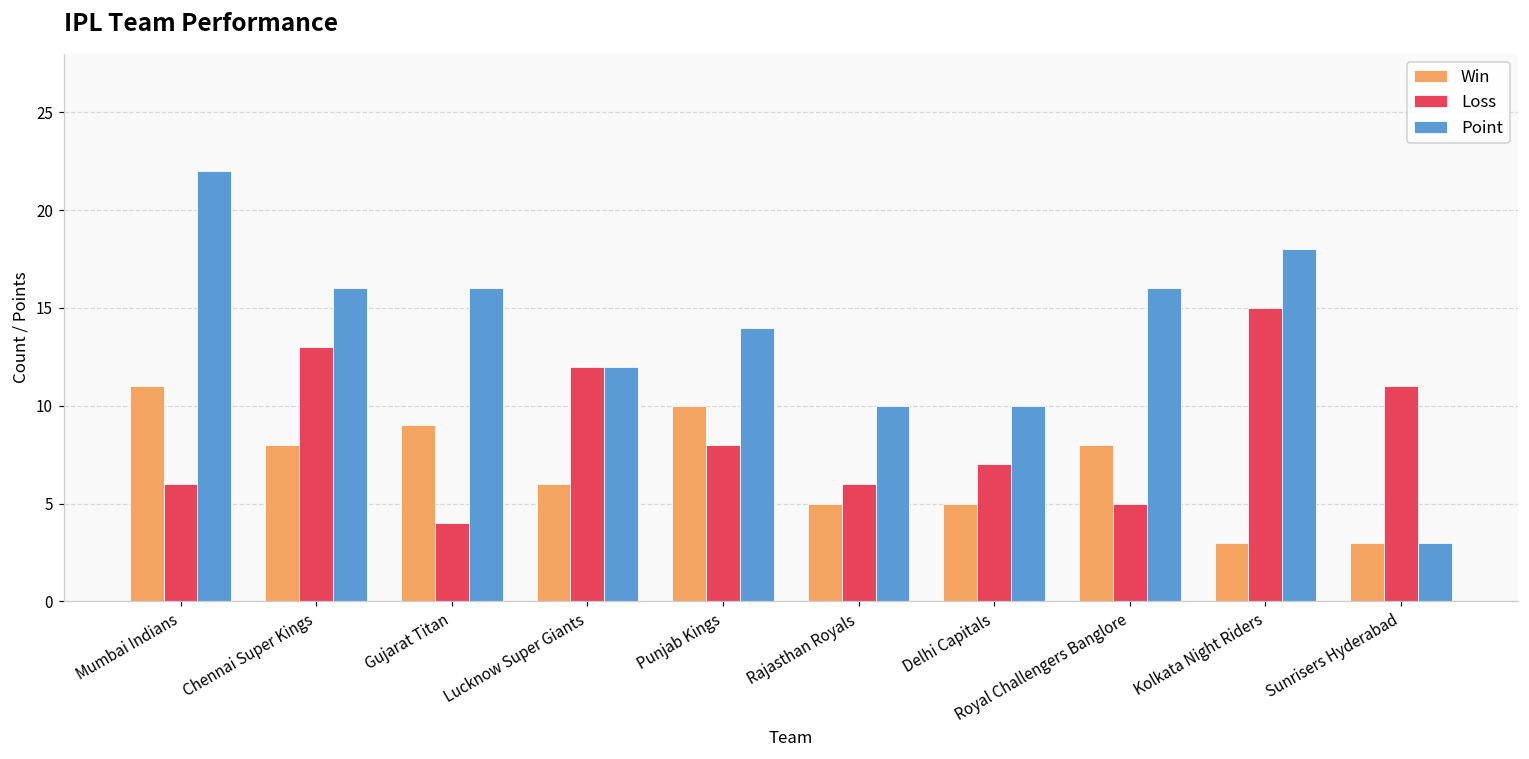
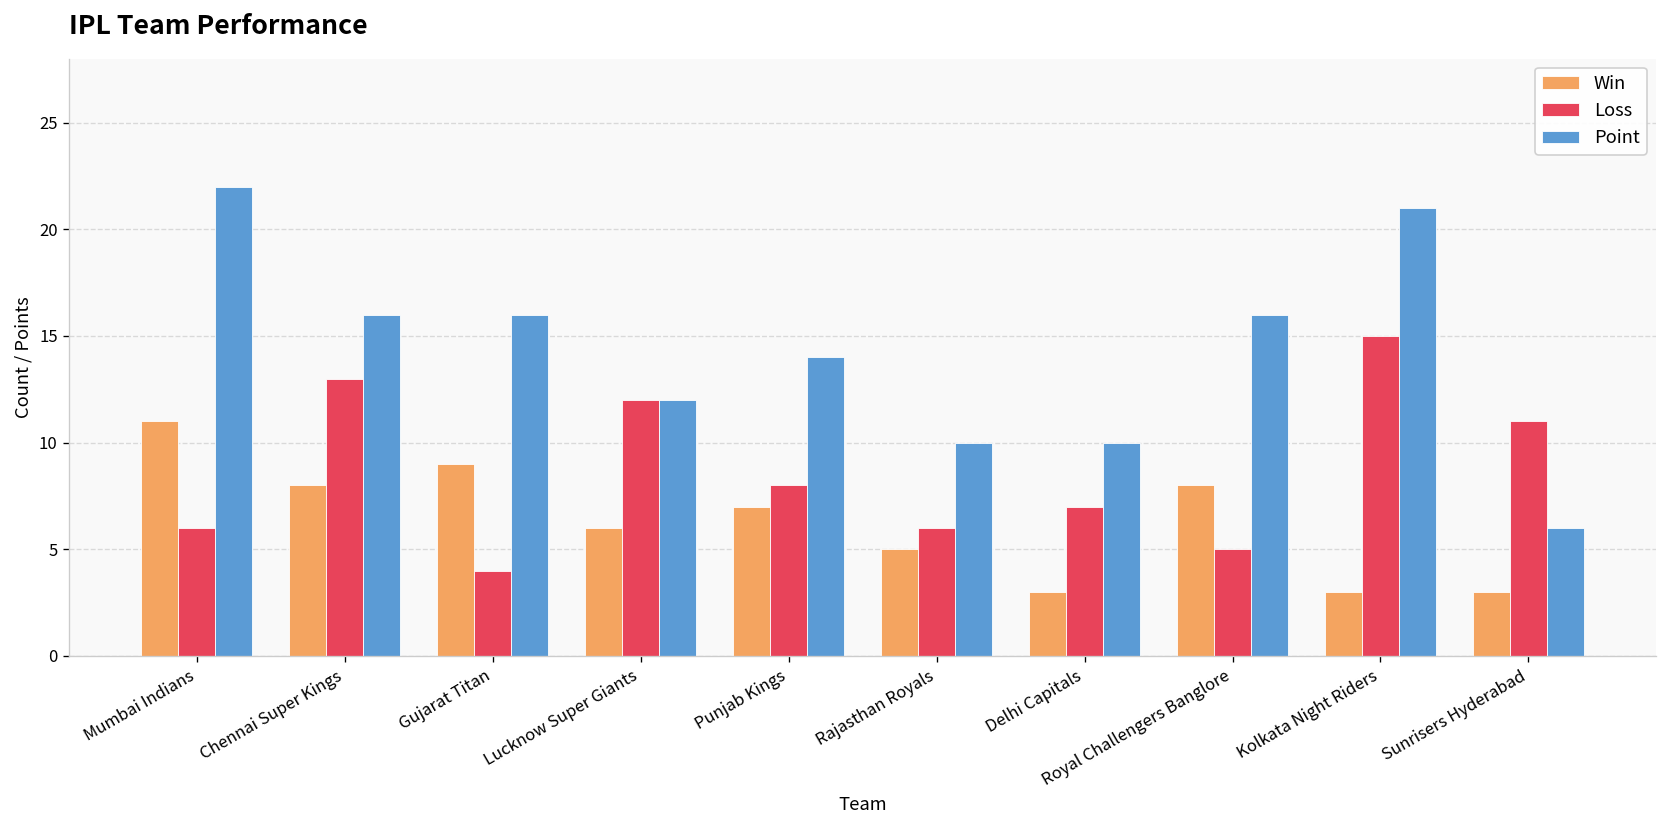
Win, Punjab Kings: 10 -> 7
Win, Delhi Capitals: 5 -> 3
Point, Kolkata Night Riders: 18 -> 21
Point, Sunrisers Hyderabad: 3 -> 6
